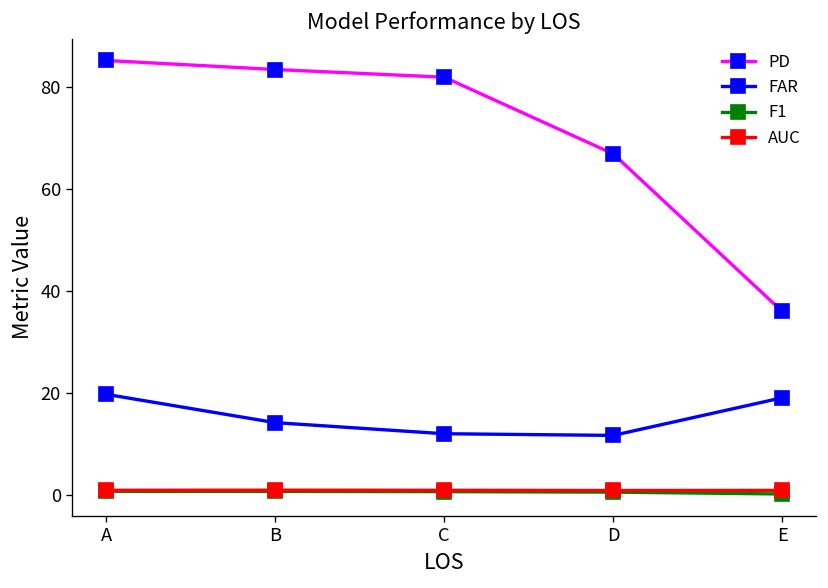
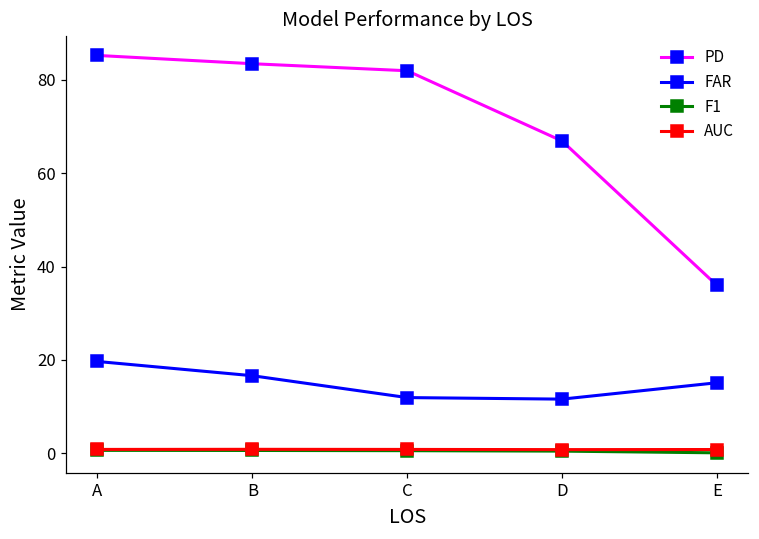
FAR, B: 14 -> 17
FAR, E: 19 -> 15
